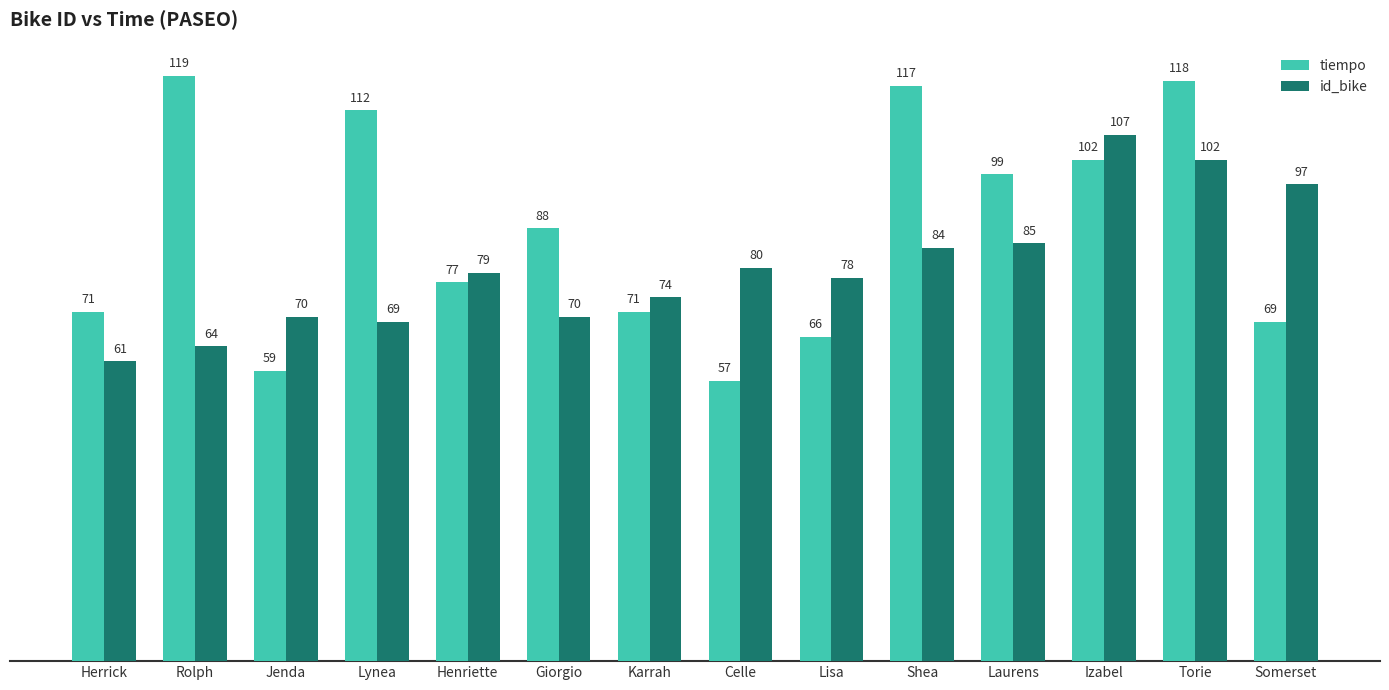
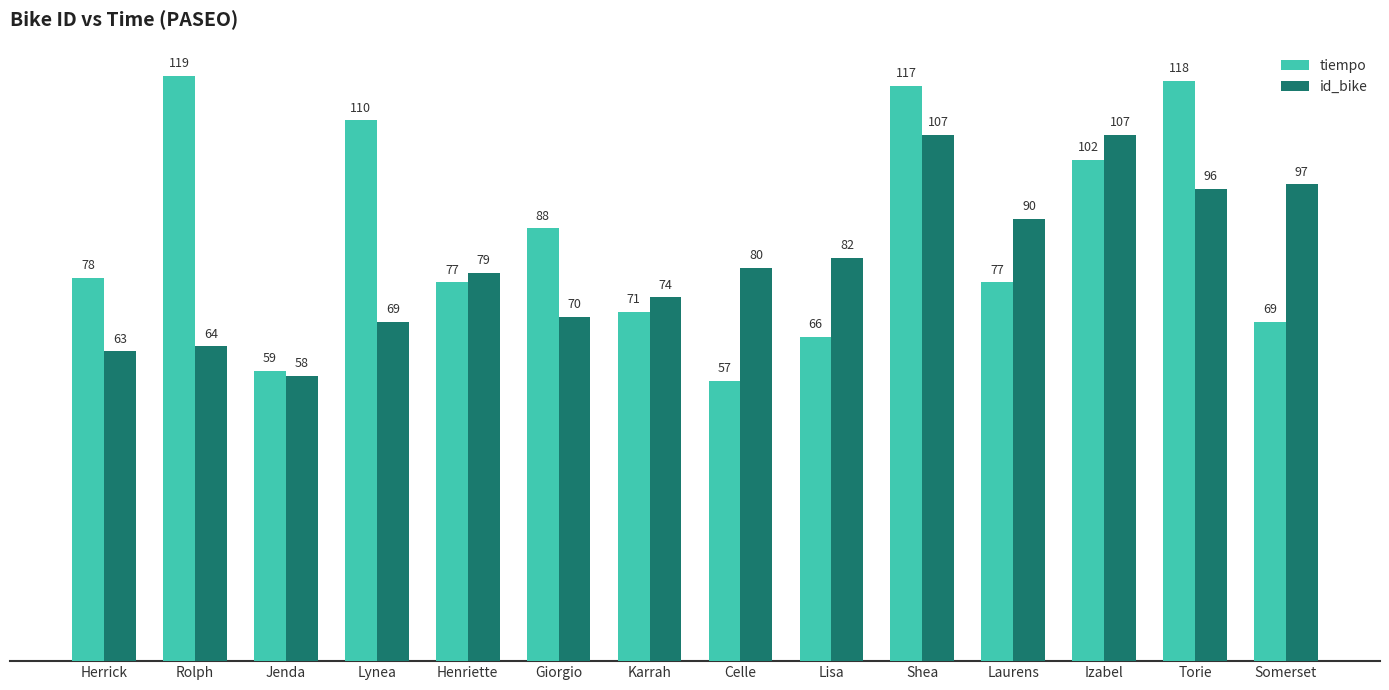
tiempo, Herrick: 71 -> 78
id_bike, Herrick: 61 -> 63
id_bike, Jenda: 70 -> 58
tiempo, Lynea: 112 -> 110
id_bike, Lisa: 78 -> 82
id_bike, Shea: 84 -> 107
tiempo, Laurens: 99 -> 77
id_bike, Laurens: 85 -> 90
id_bike, Torie: 102 -> 96
